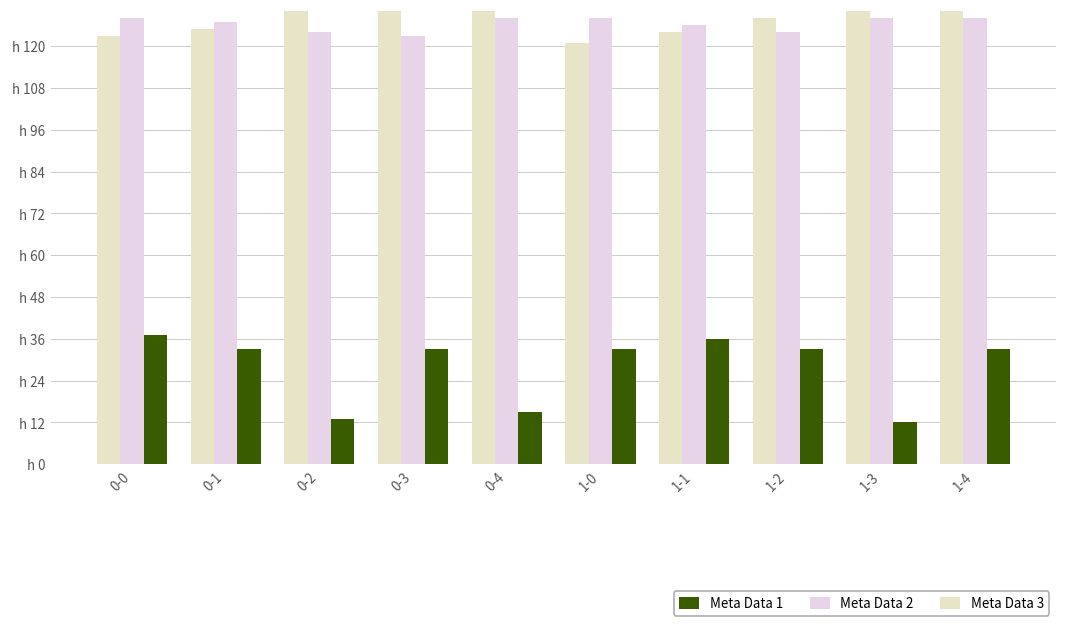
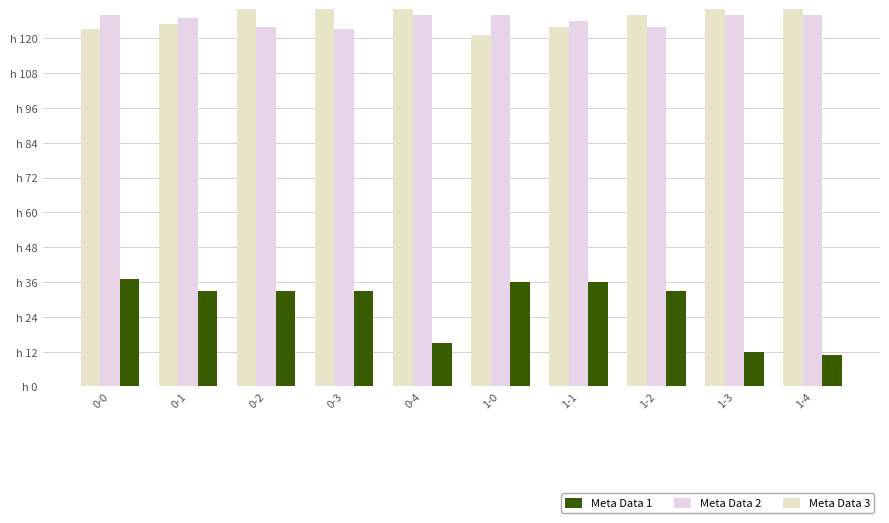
Meta Data 1, 0-2: h 13 -> h 33
Meta Data 1, 1-0: h 33 -> h 36
Meta Data 1, 1-4: h 33 -> h 11
